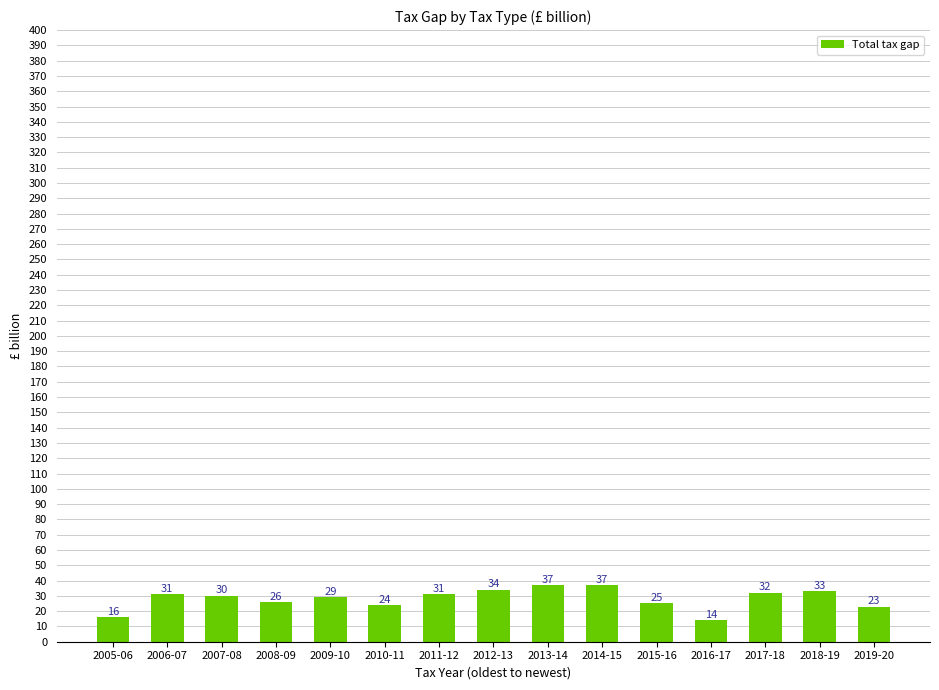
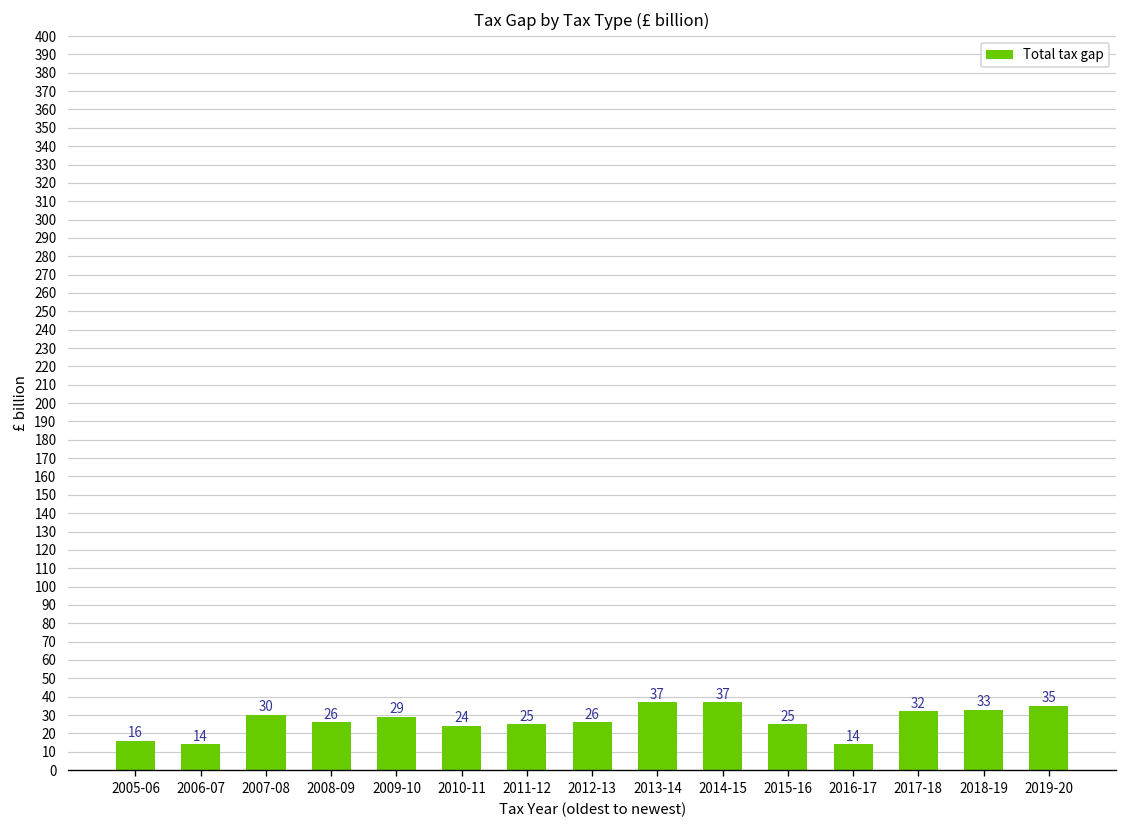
2006-07: 31 -> 14
2011-12: 31 -> 25
2012-13: 34 -> 26
2019-20: 23 -> 35
